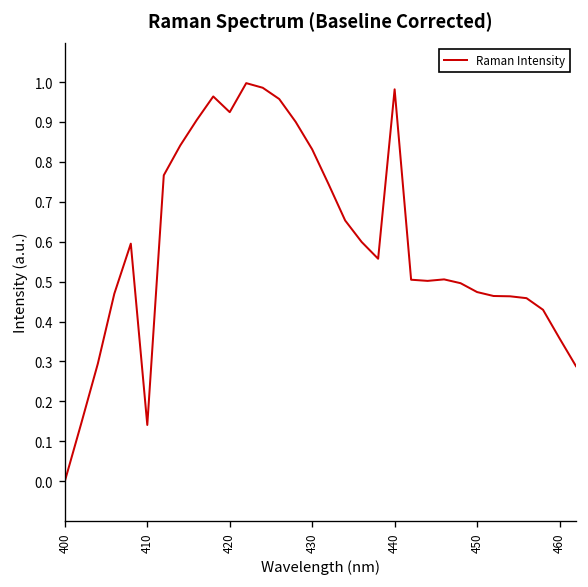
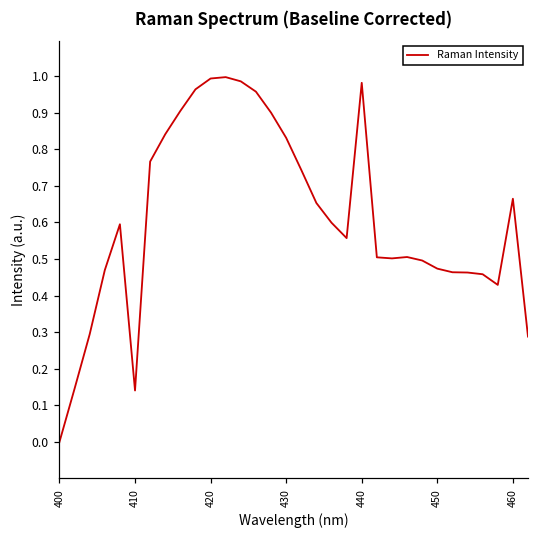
420: 0.92 -> 0.99
460: 0.36 -> 0.66
